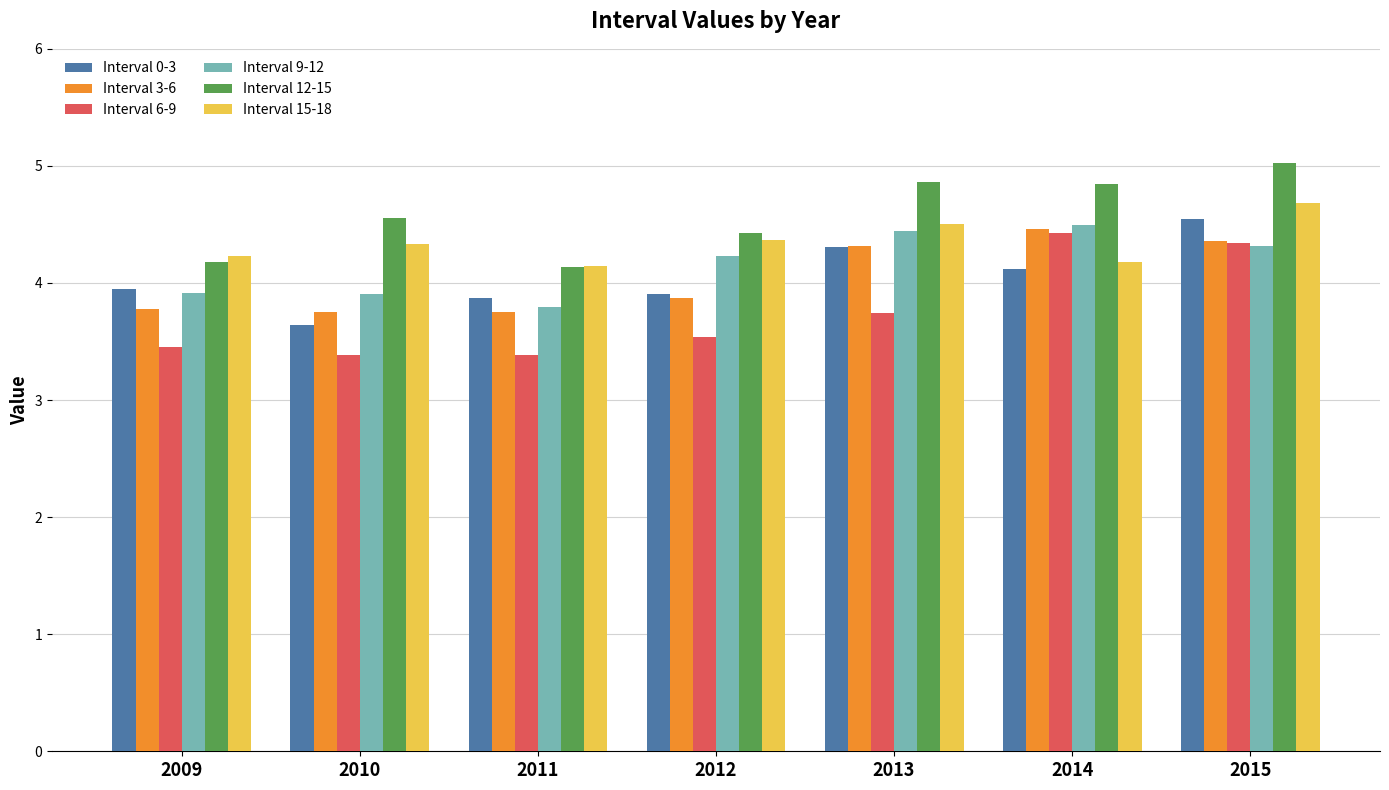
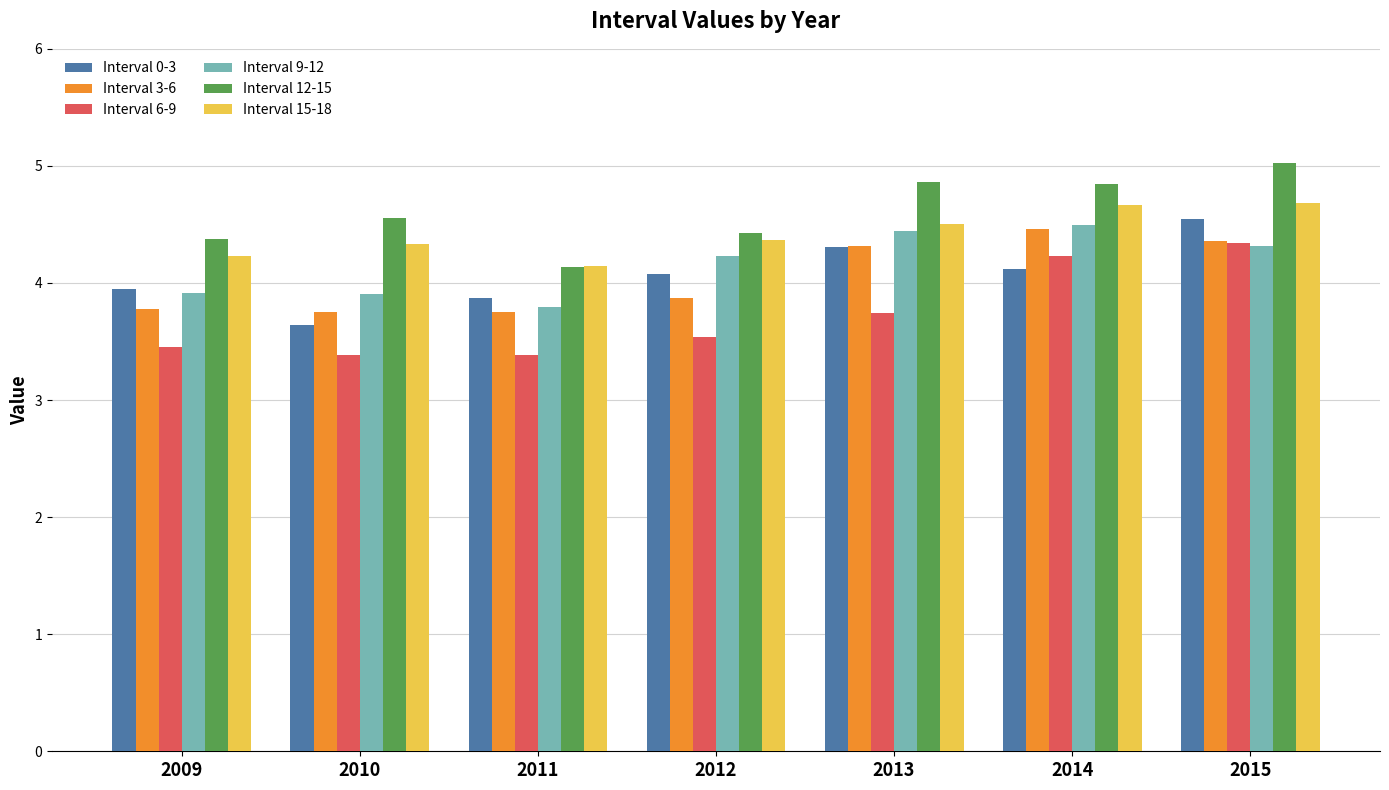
Interval 12-15, 2009: 4.18 -> 4.37
Interval 0-3, 2012: 3.91 -> 4.07
Interval 6-9, 2014: 4.42 -> 4.23
Interval 15-18, 2014: 4.18 -> 4.67
